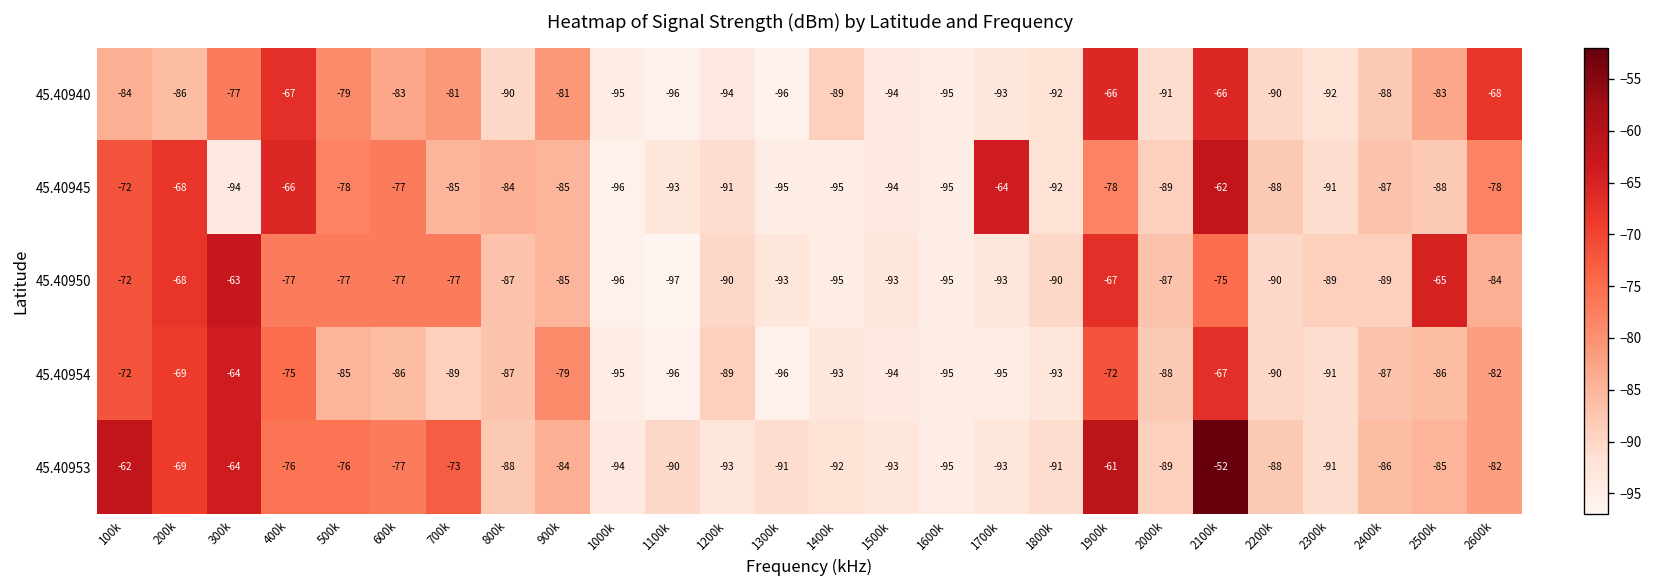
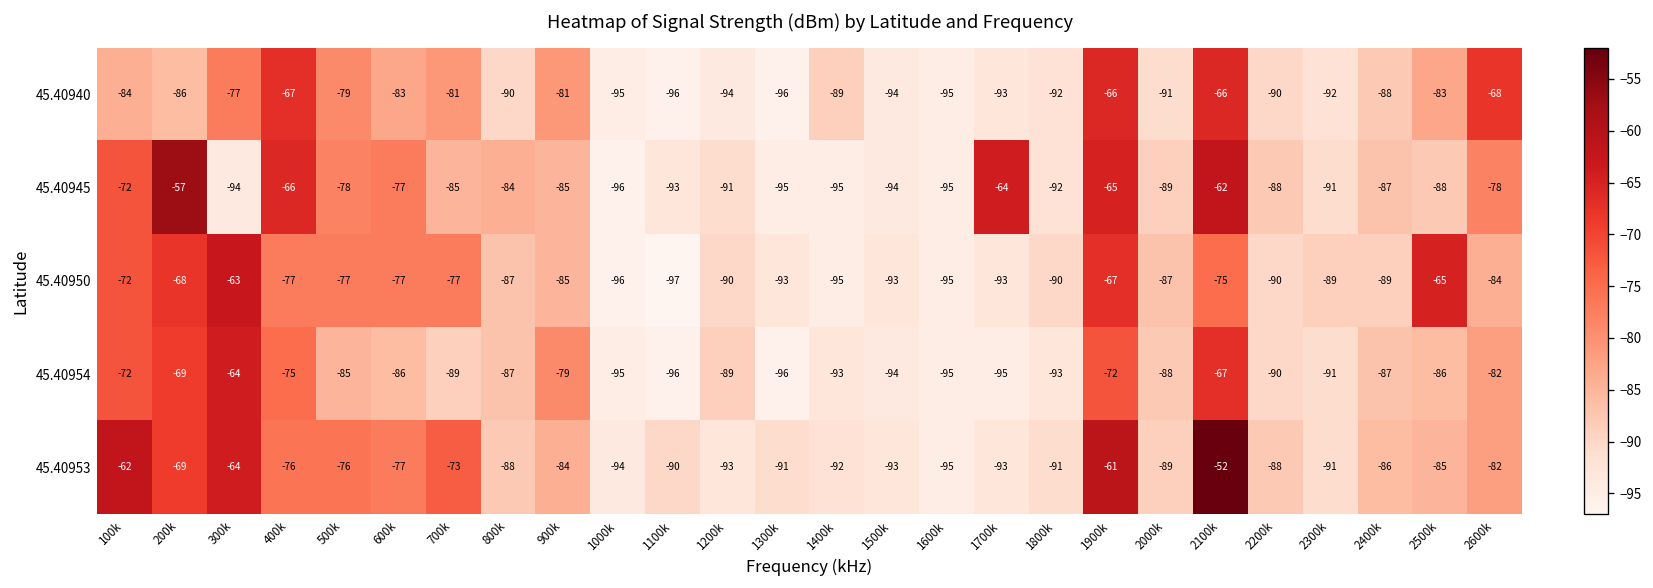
45.40945, 200k: -68 -> -57
45.40945, 1900k: -78 -> -65
